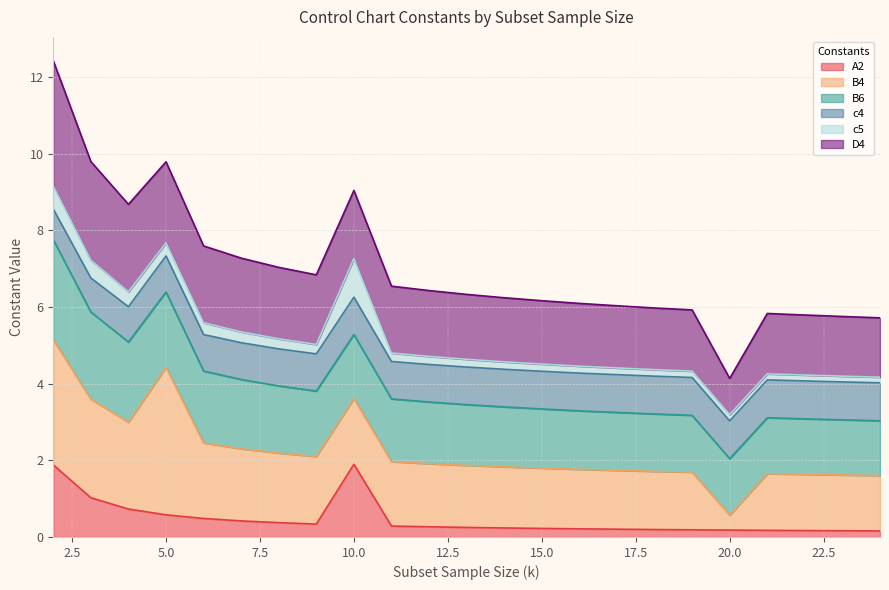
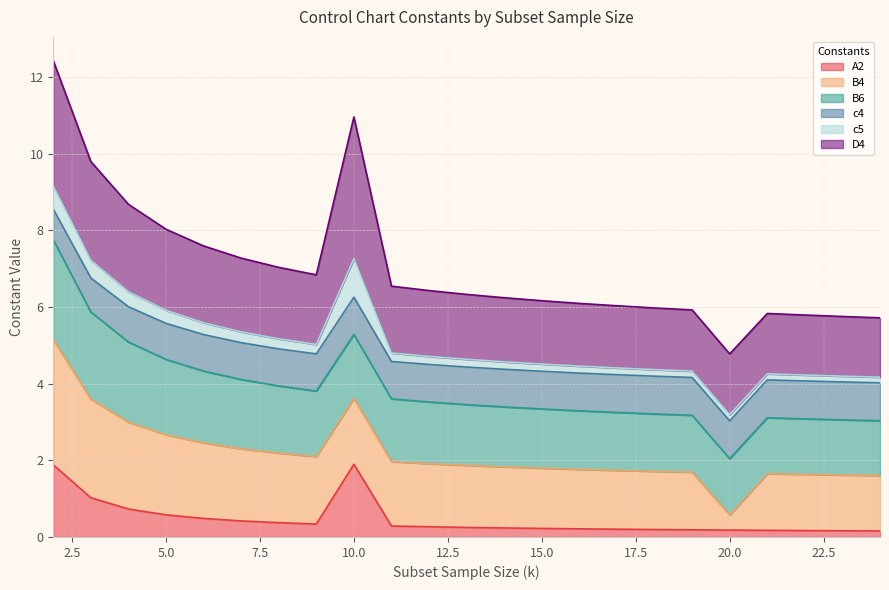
B4, 5.0: 3.8 -> 2.1
D4, 10.0: 1.8 -> 3.7
D4, 20.0: 0.9 -> 1.6
